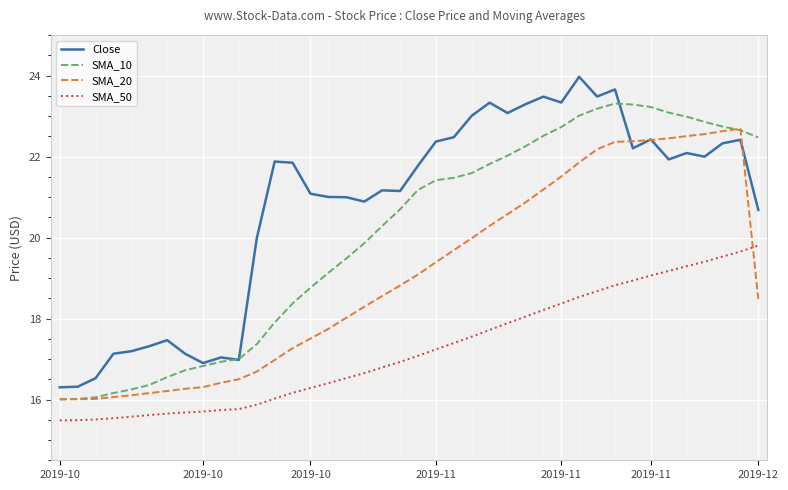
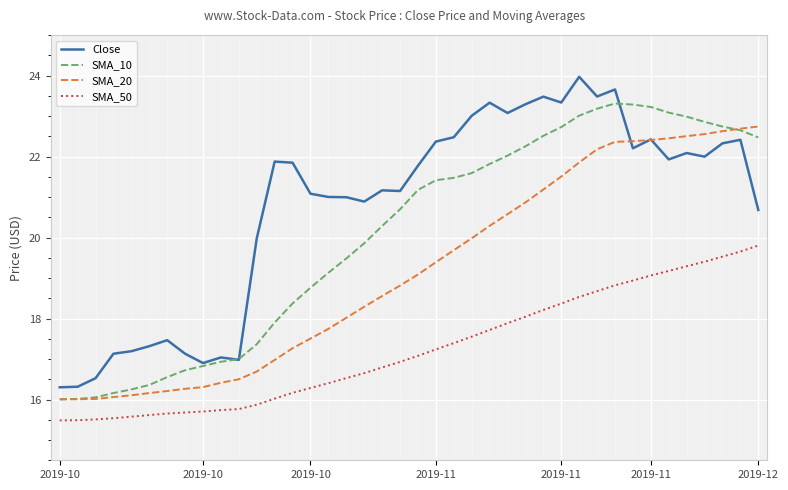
SMA_20, 2019-12: 18.5 -> 22.7
